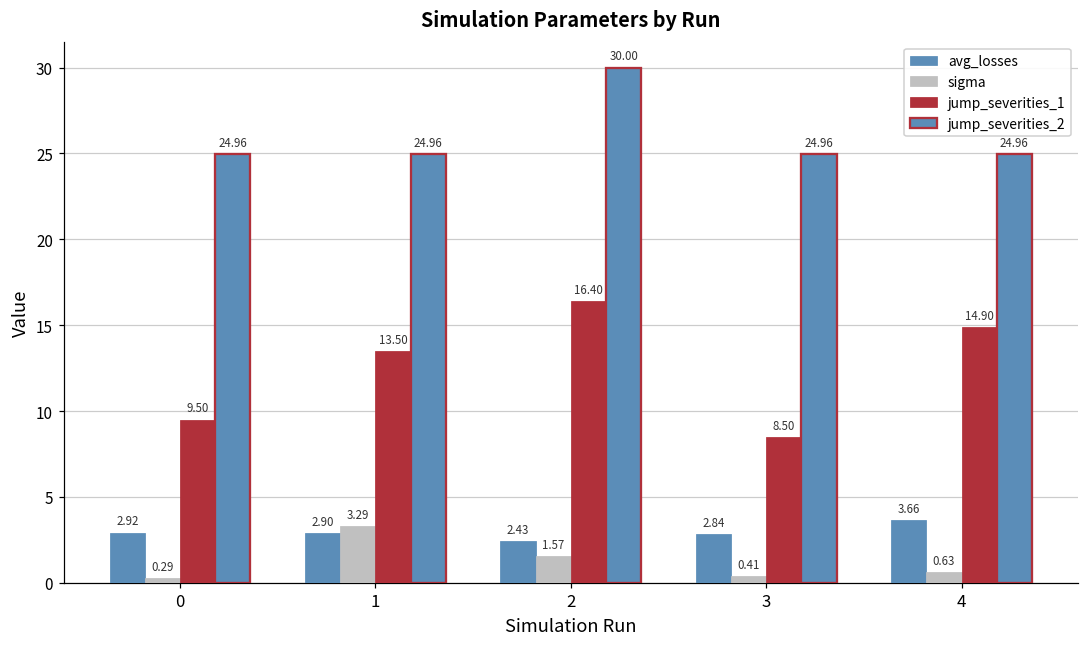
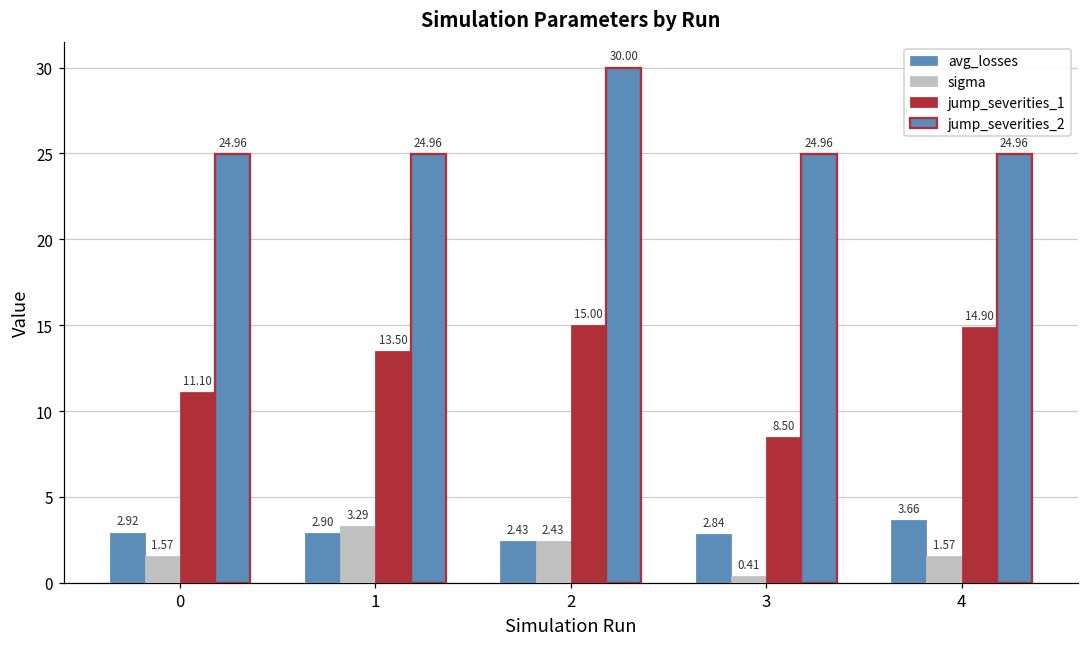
sigma, 0: 0.29 -> 1.57
jump_severities_1, 0: 9.50 -> 11.10
sigma, 2: 1.57 -> 2.43
jump_severities_1, 2: 16.40 -> 15.00
sigma, 4: 0.63 -> 1.57
